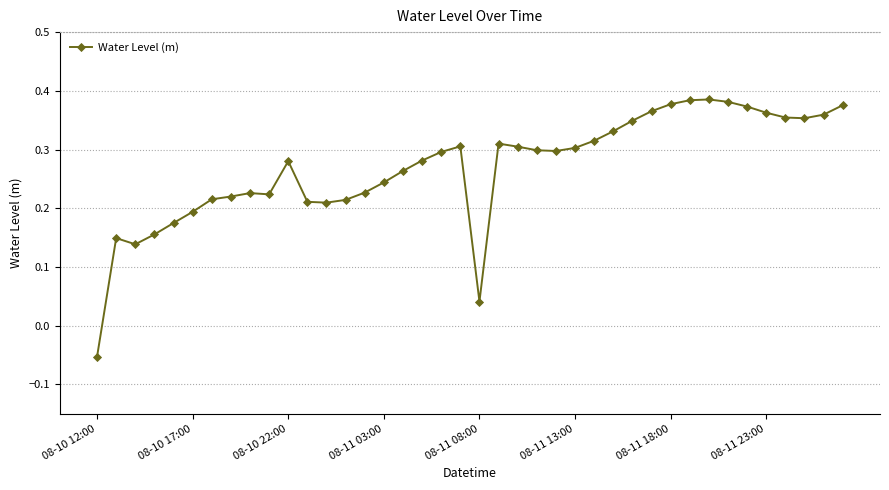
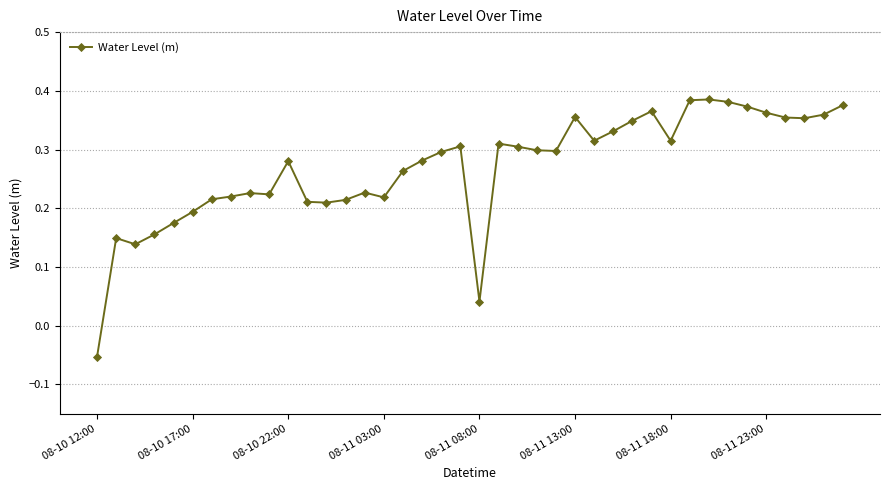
08-11 03:00: 0.24 -> 0.22
08-11 13:00: 0.30 -> 0.36
08-11 18:00: 0.38 -> 0.31
